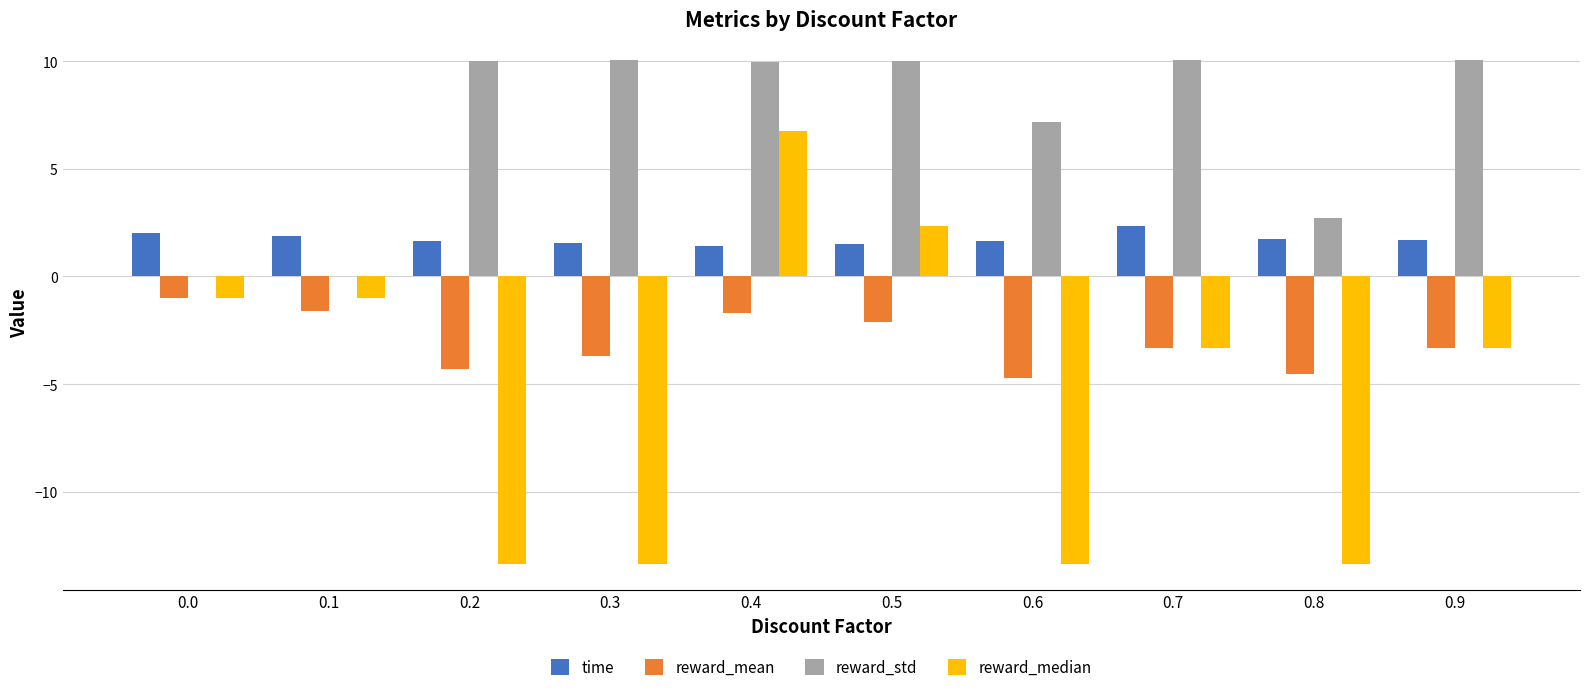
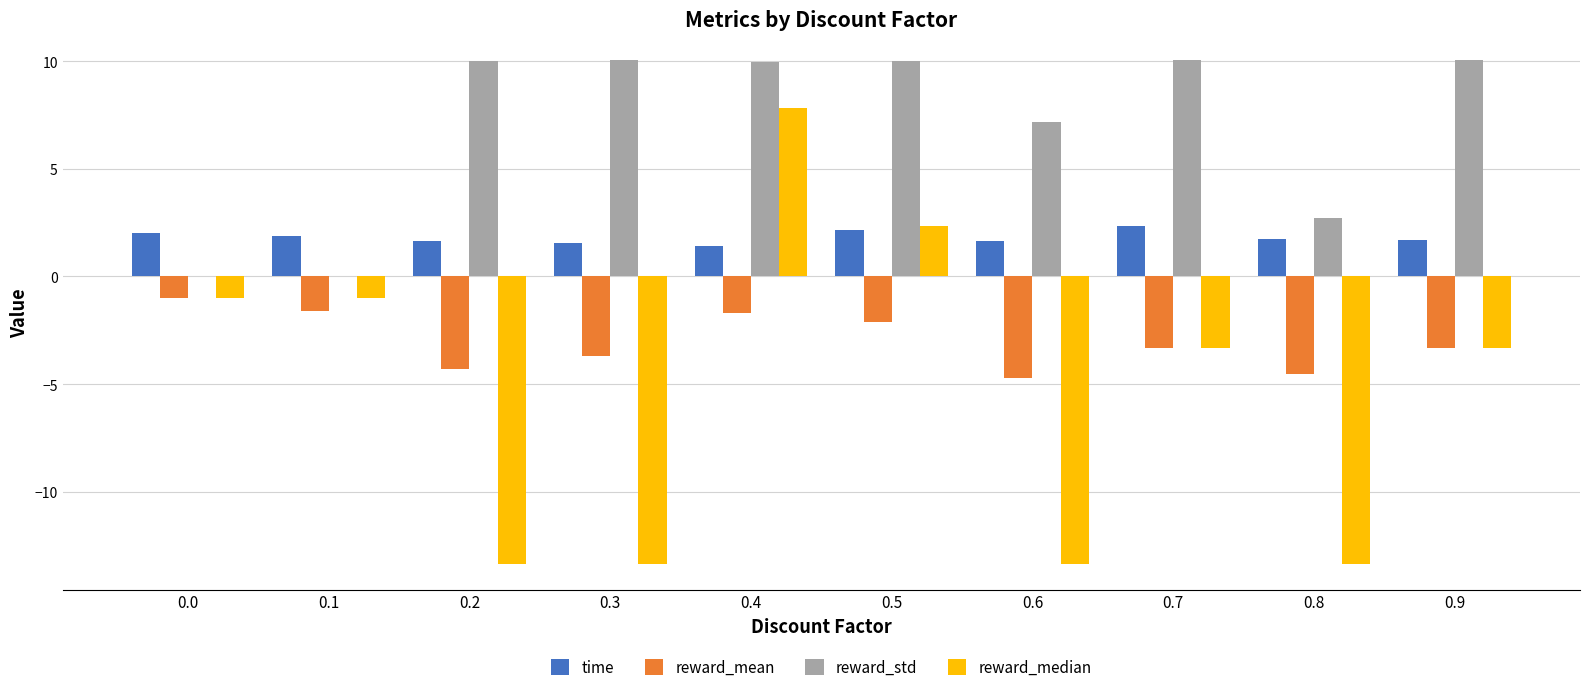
reward_median, 0.4: 6.8 -> 7.8
time, 0.5: 1.5 -> 2.2
